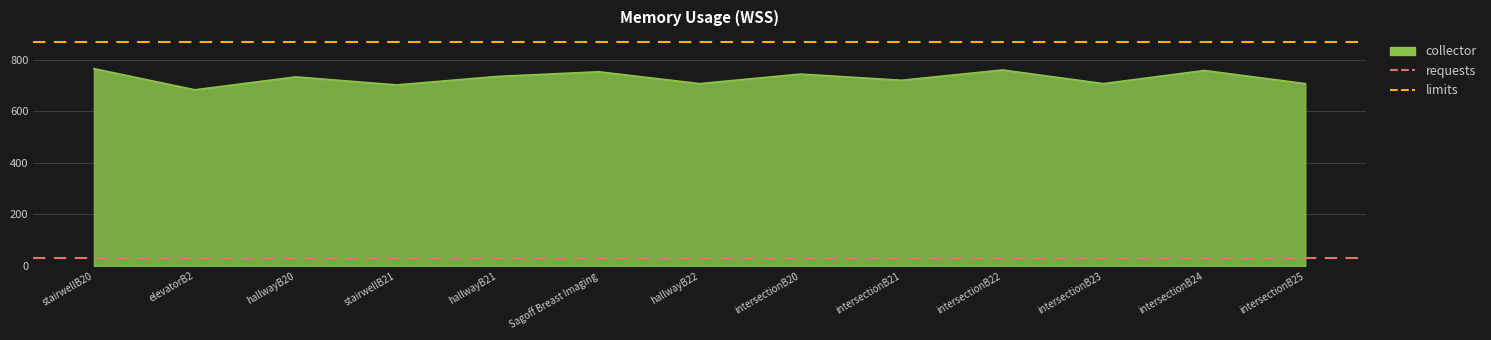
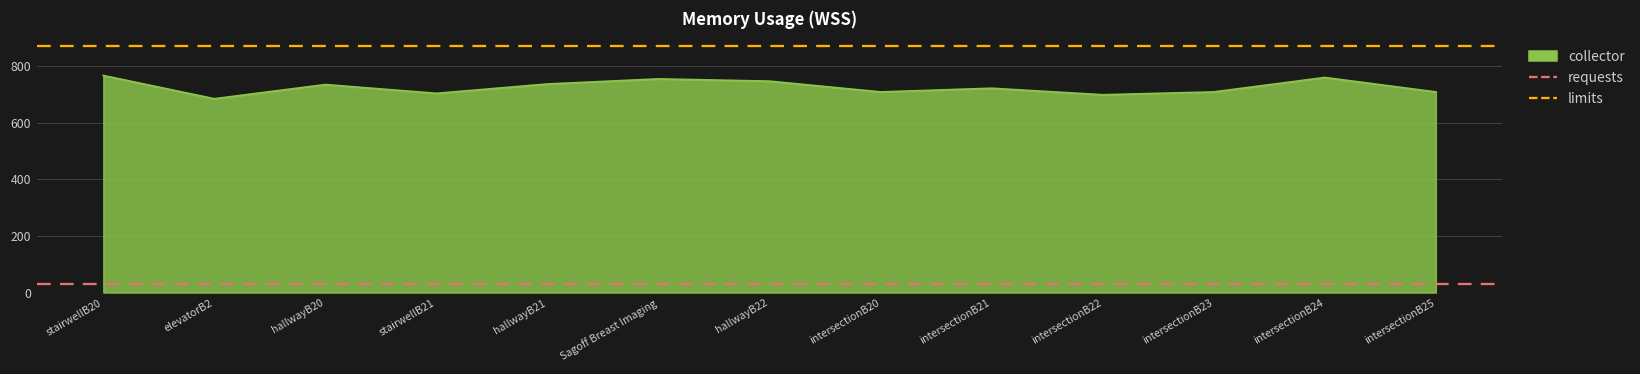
hallwayB22: 710 -> 750
intersectionB20: 750 -> 710
intersectionB22: 760 -> 700
